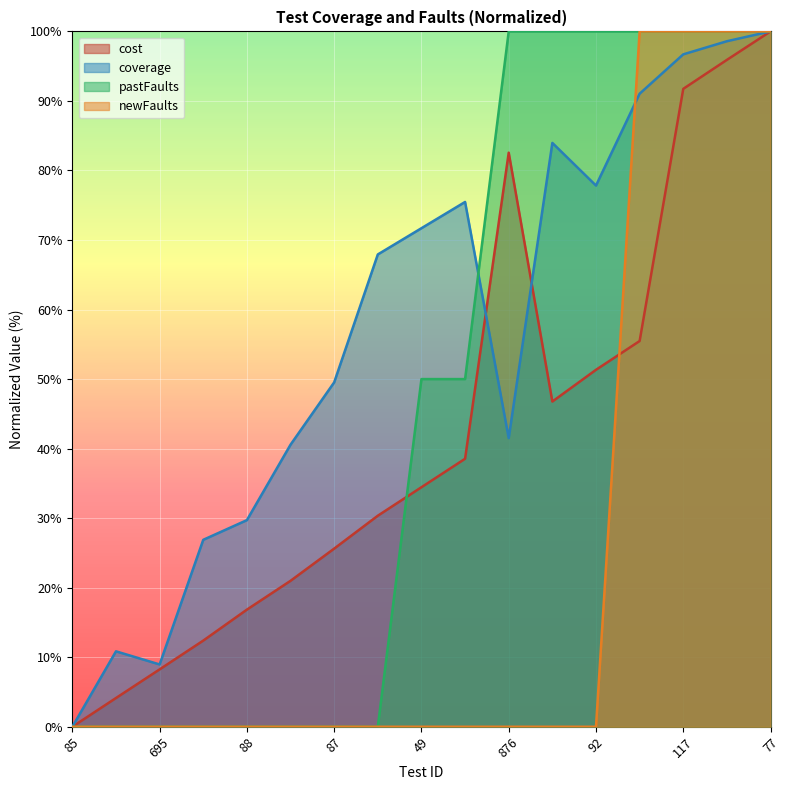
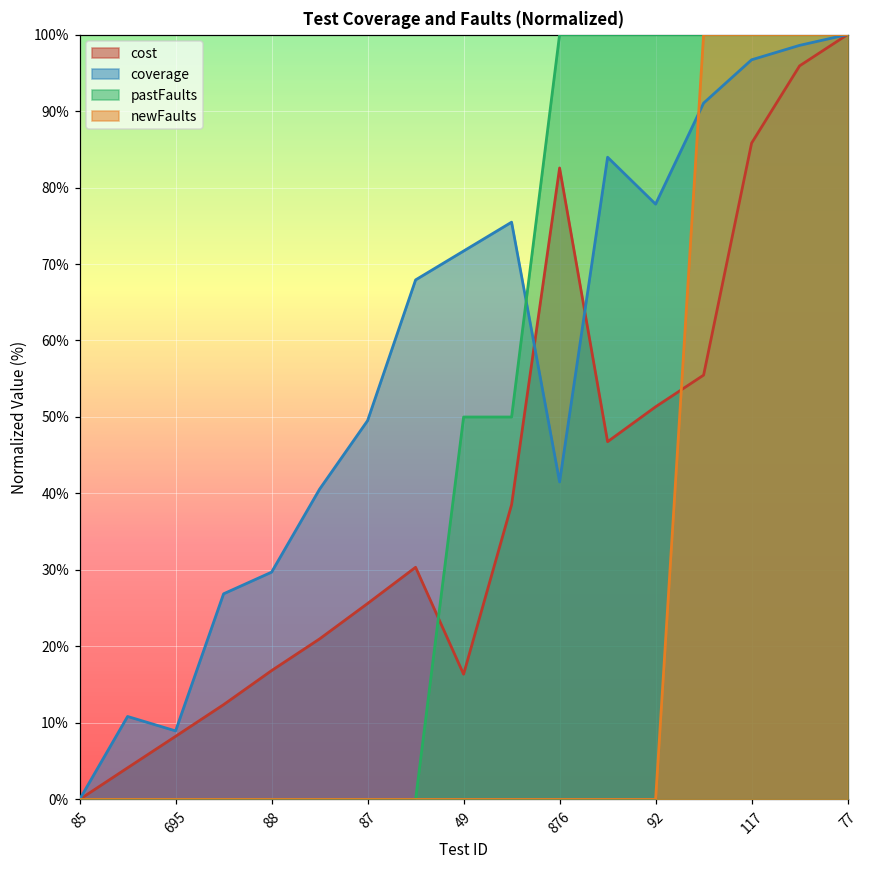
cost, 49: 34% -> 16%
cost, 117: 92% -> 86%
